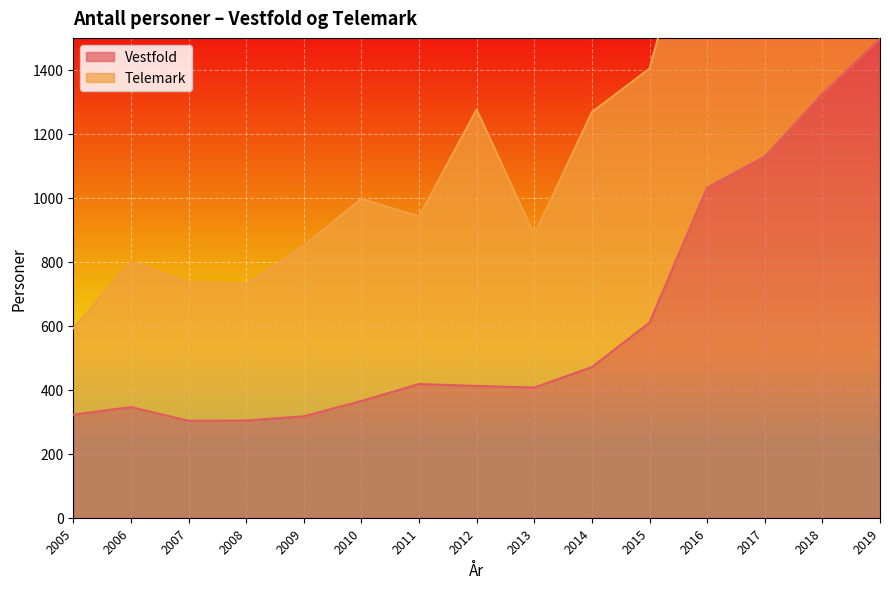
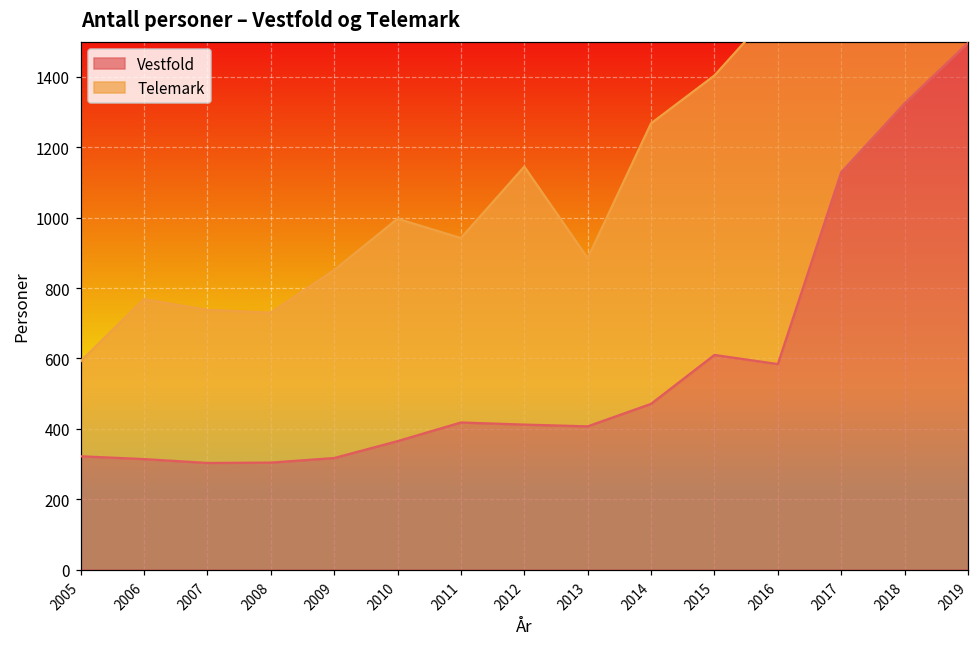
Vestfold, 2006: 350 -> 310
Telemark, 2012: 860 -> 730
Vestfold, 2016: 1030 -> 580
